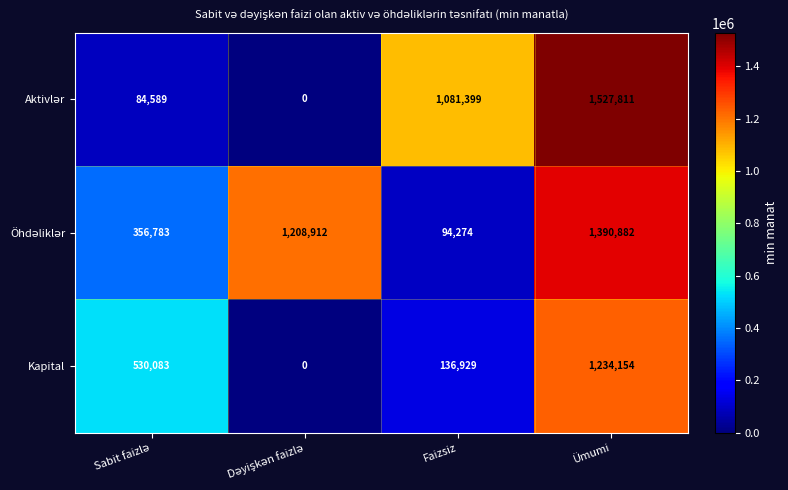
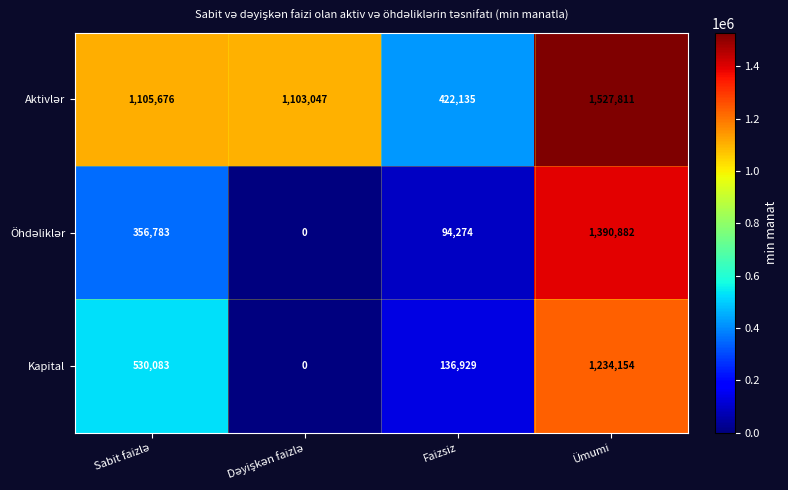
Aktivlər, Sabit faizlə: 84,589 -> 1,105,676
Aktivlər, Dəyişkən faizlə: 0 -> 1,103,047
Aktivlər, Faizsiz: 1,081,399 -> 422,135
Öhdəliklər, Dəyişkən faizlə: 1,208,912 -> 0
